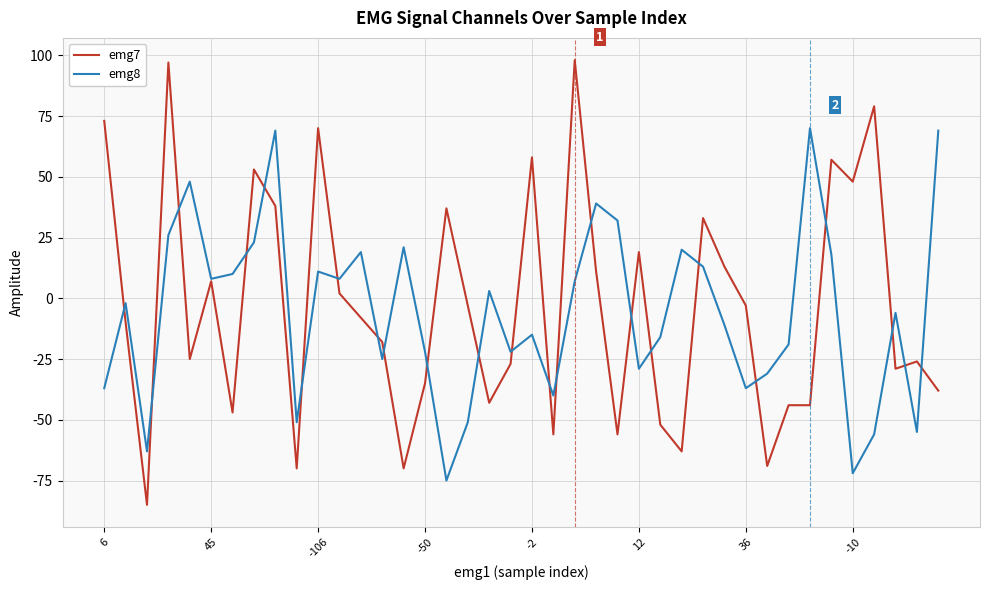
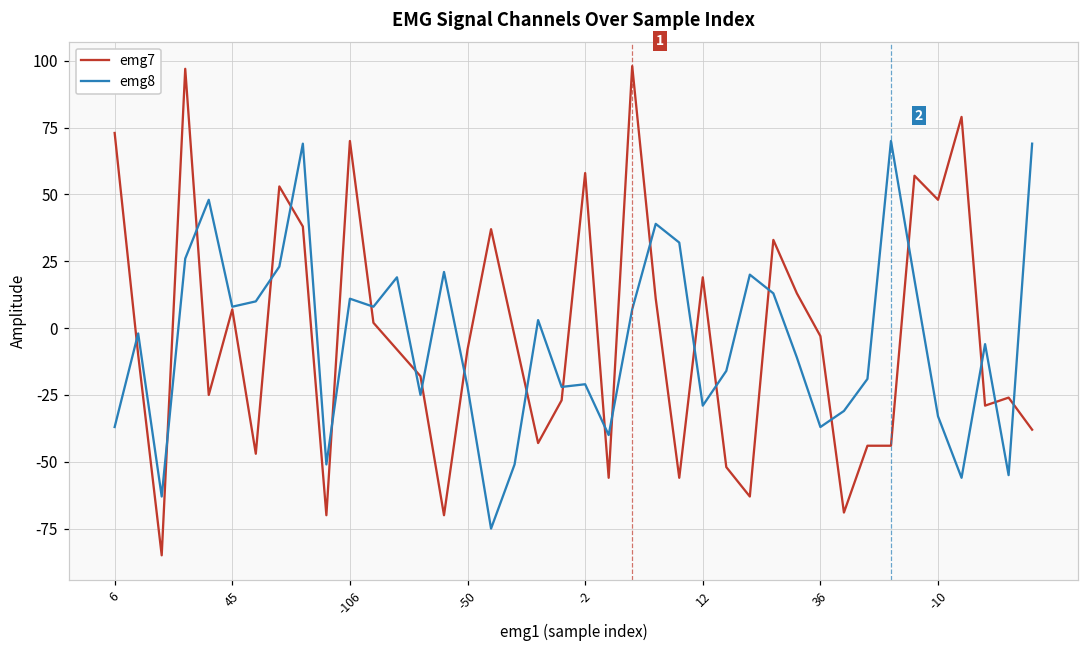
emg7, -50: -35 -> -8
emg8, -2: -15 -> -21
emg8, -10: -72 -> -33
